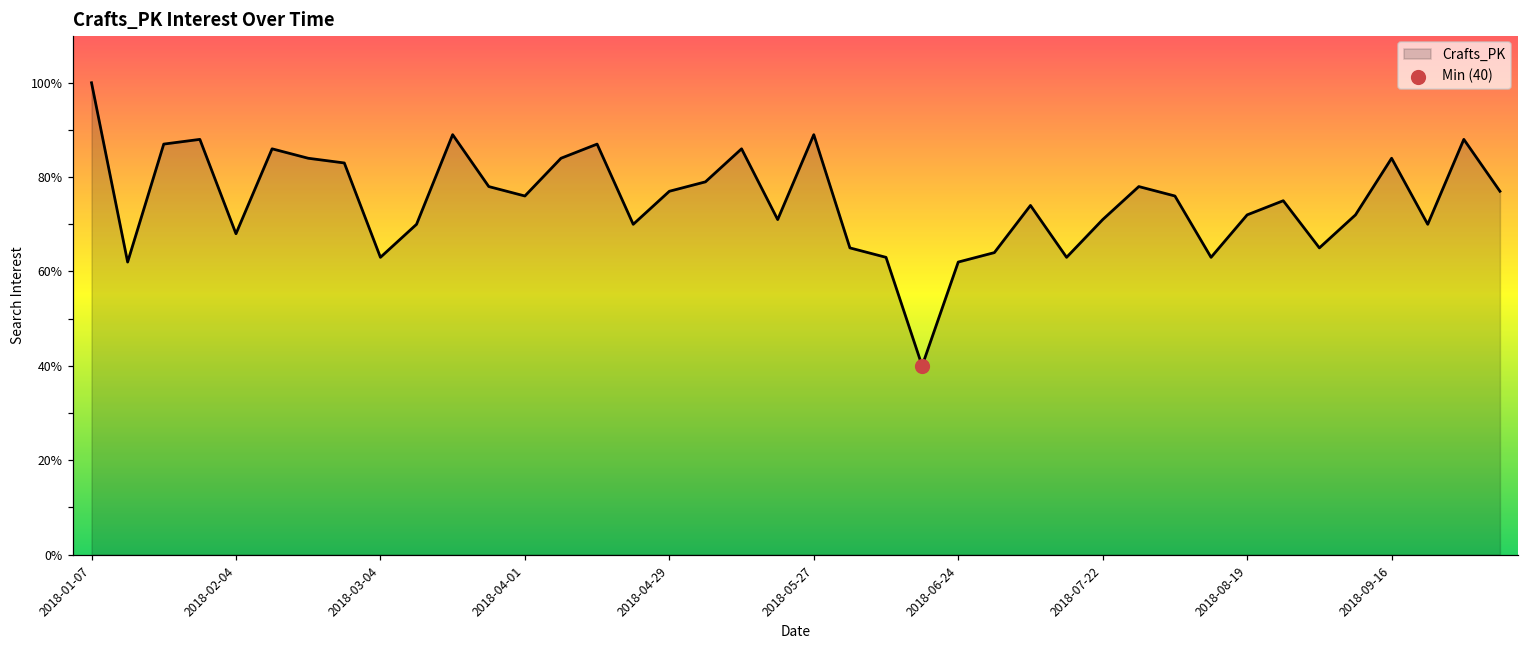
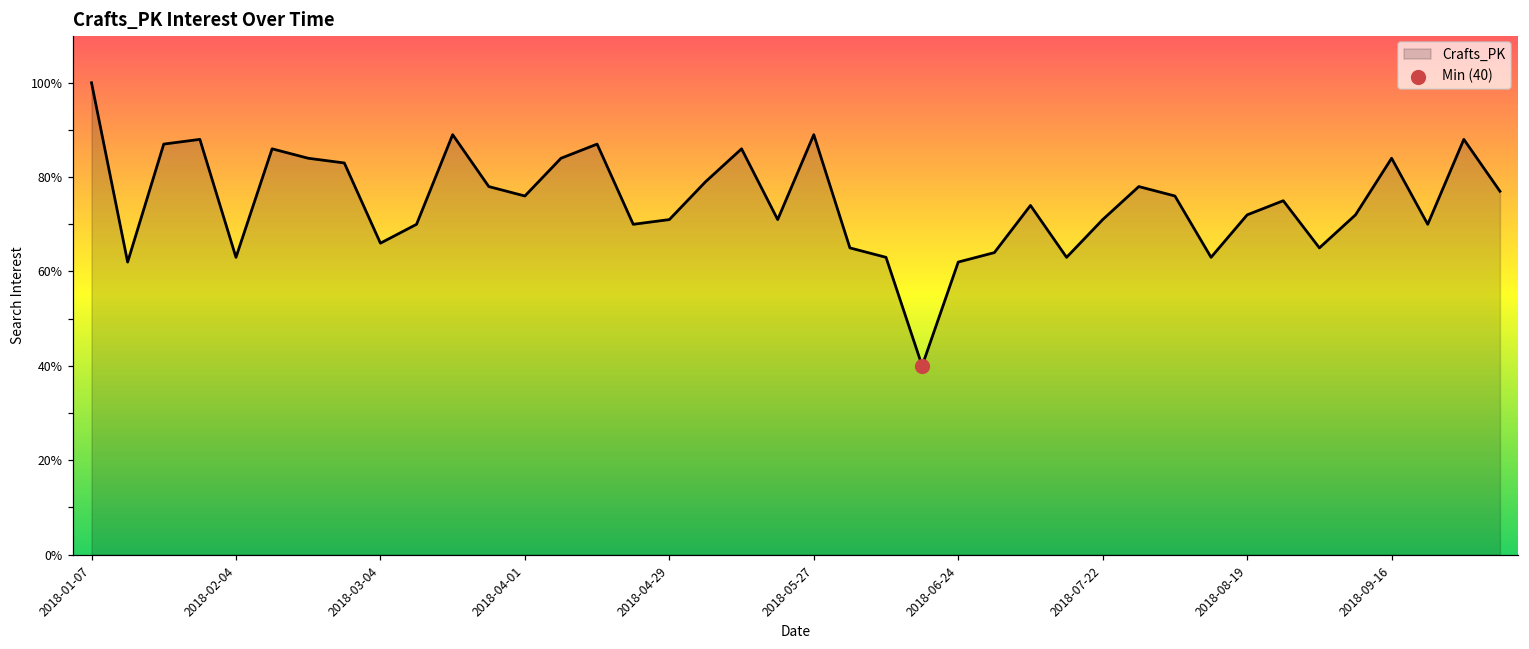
Crafts_PK, 2018-02-04: 68% -> 63%
Crafts_PK, 2018-03-04: 63% -> 66%
Crafts_PK, 2018-04-29: 77% -> 71%
